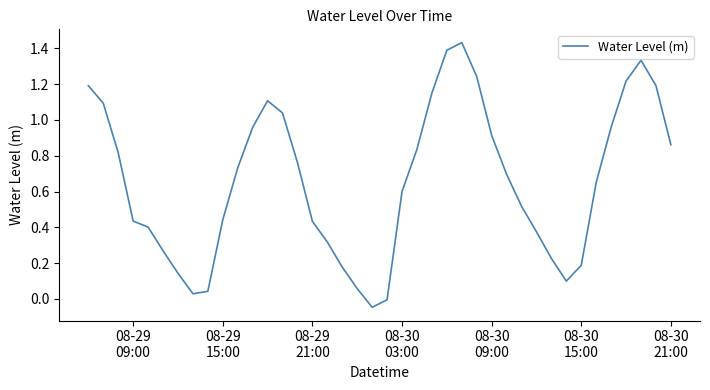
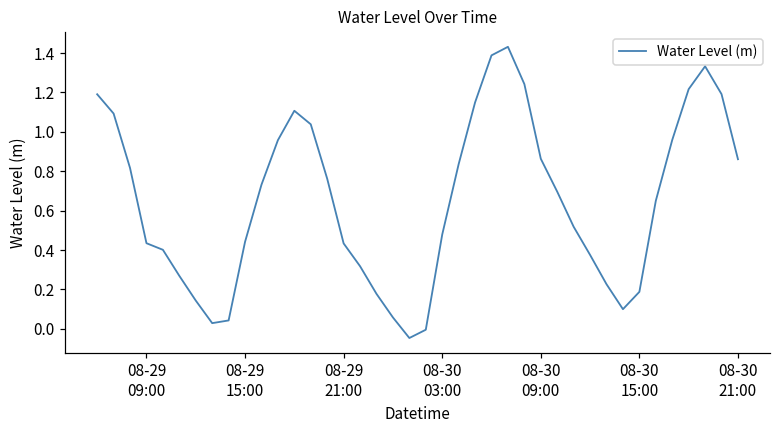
08-30 03:00: 0.60 -> 0.48
08-30 09:00: 0.91 -> 0.86
